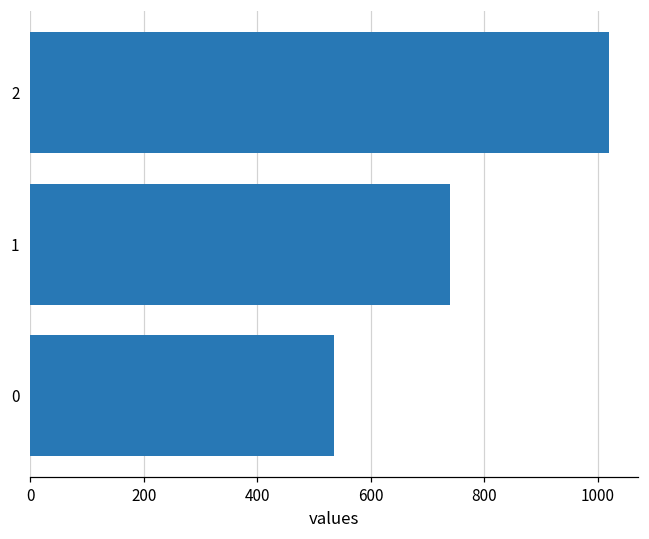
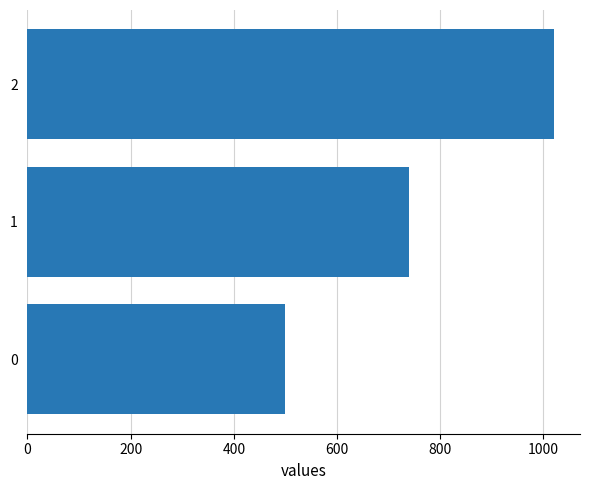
0: 540 -> 500
